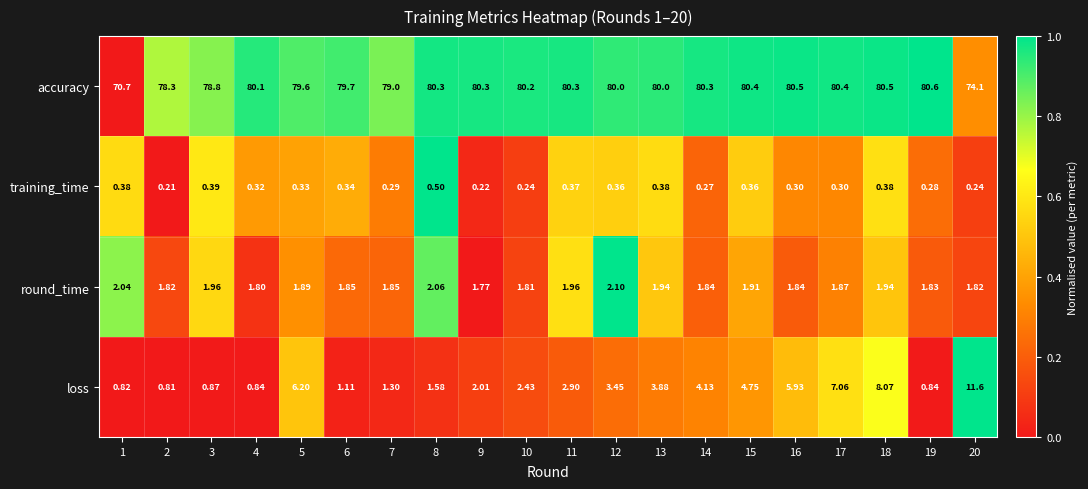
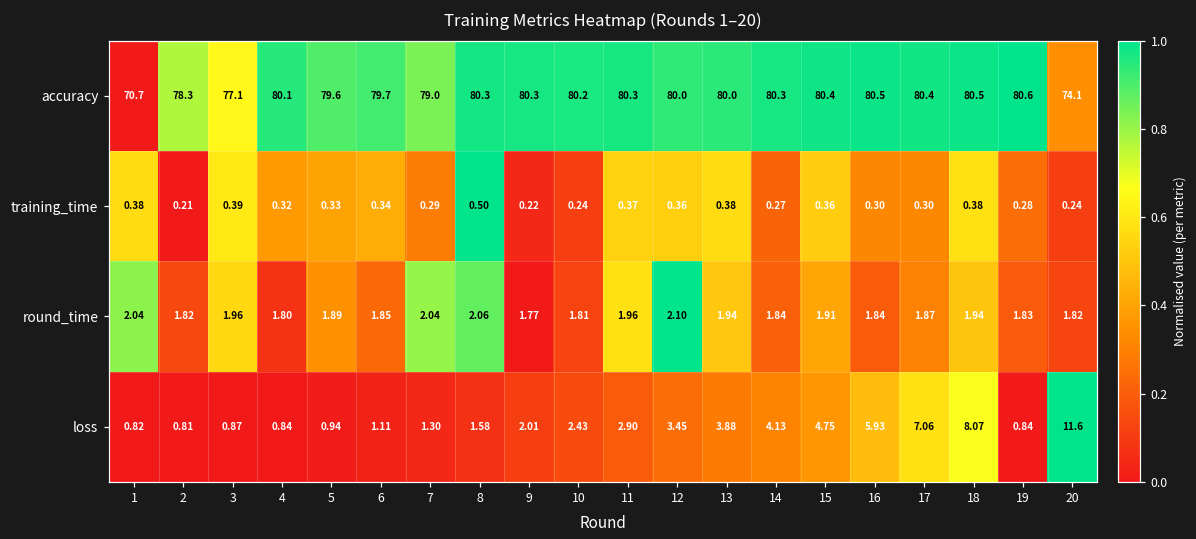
accuracy, 3: 78.8 -> 77.1
round_time, 7: 1.85 -> 2.04
loss, 5: 6.20 -> 0.94
